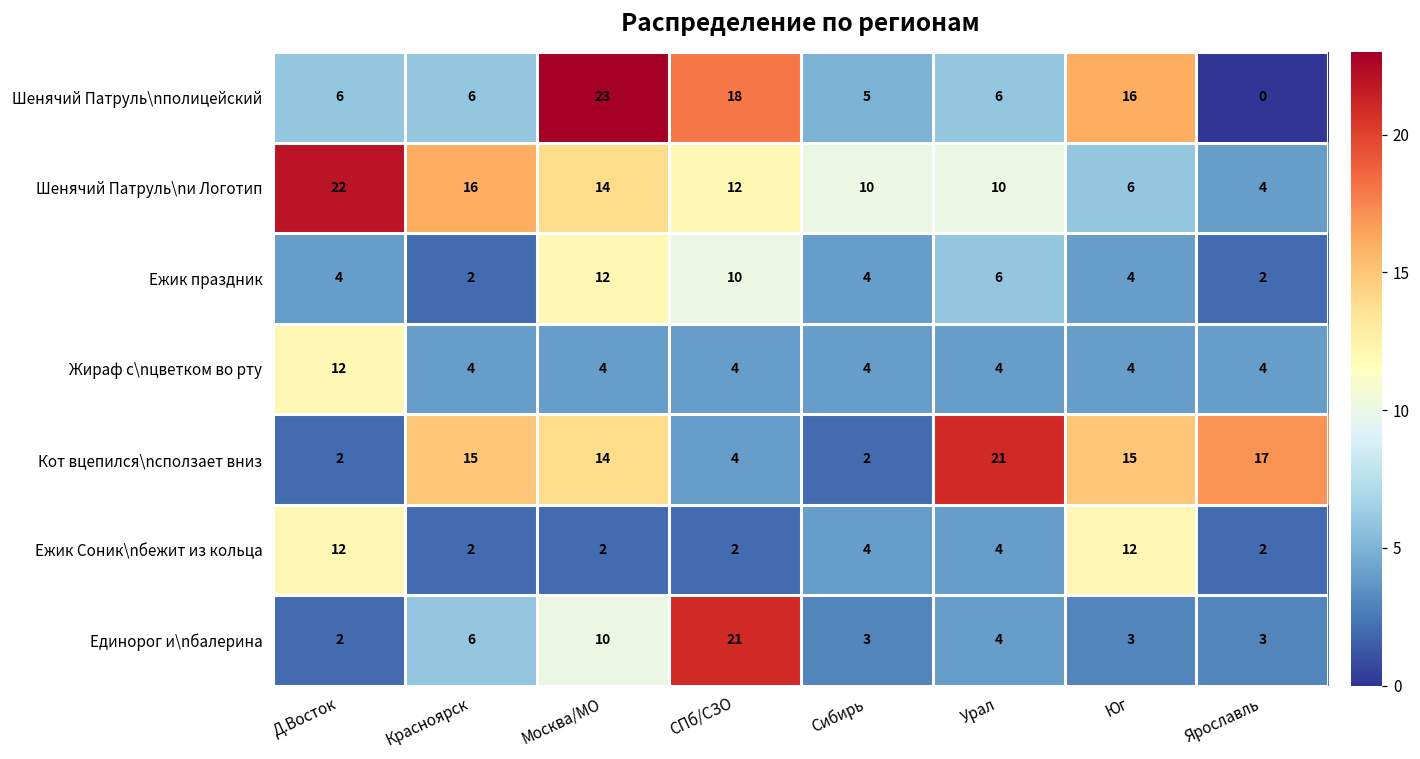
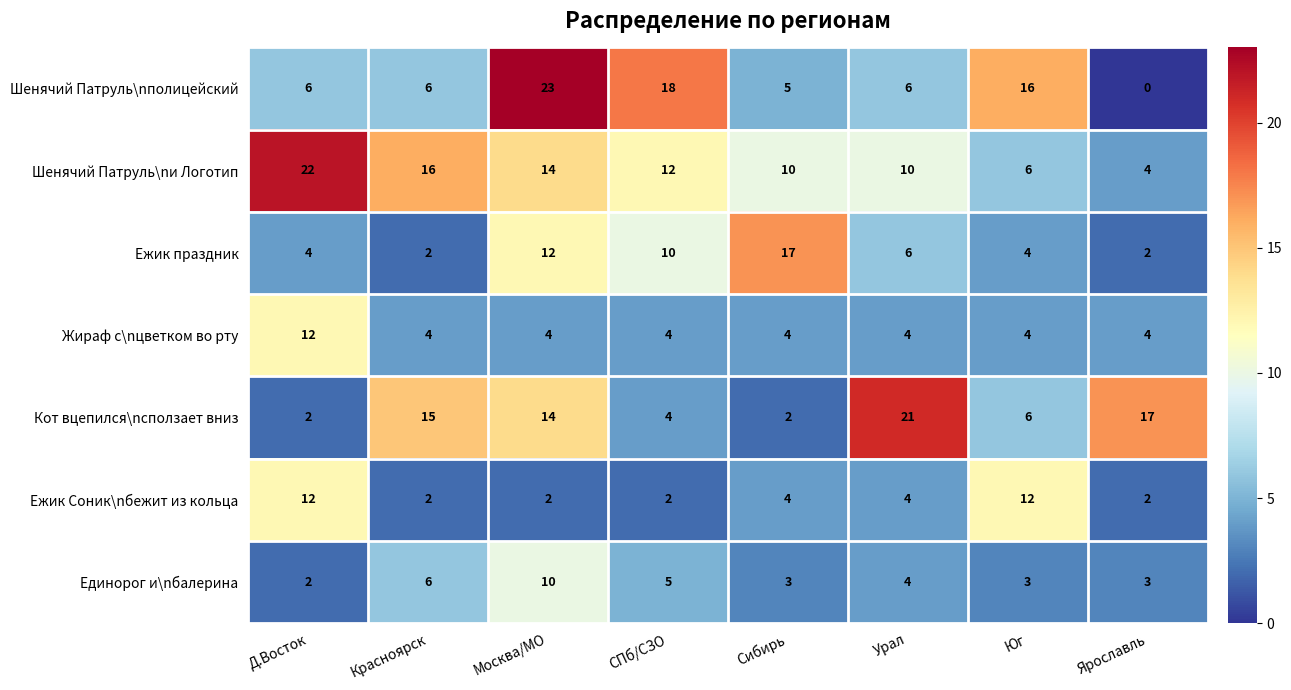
Ежик праздник, Сибирь: 4 -> 17
Кот вцепился\nсползает вниз, Юг: 15 -> 6
Единорог и\nбалерина, СПб/СЗО: 21 -> 5
